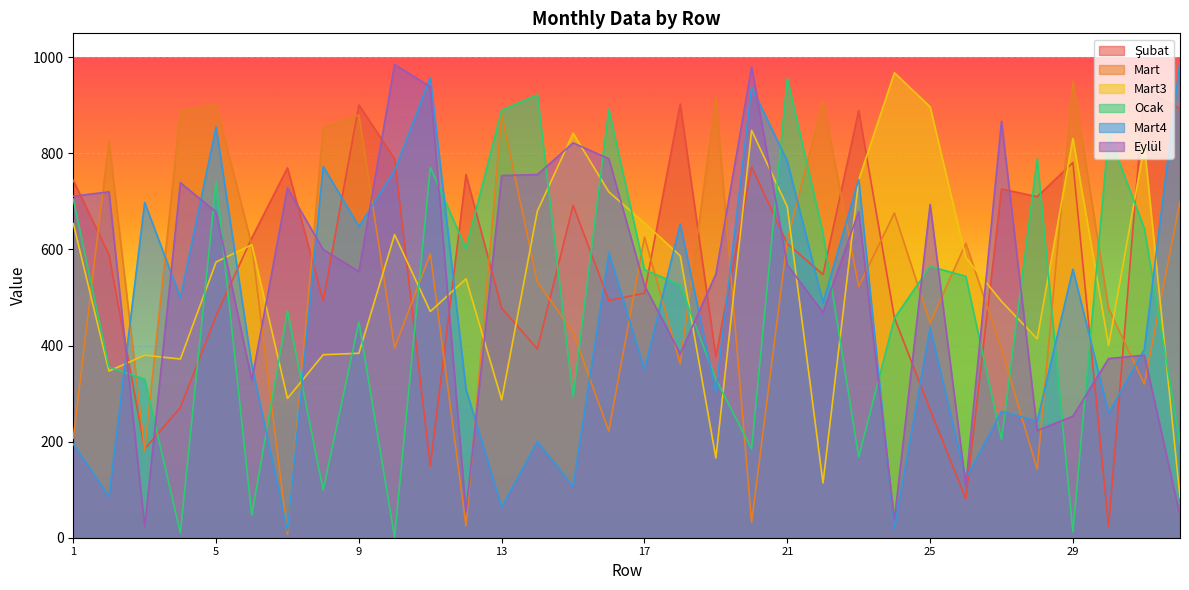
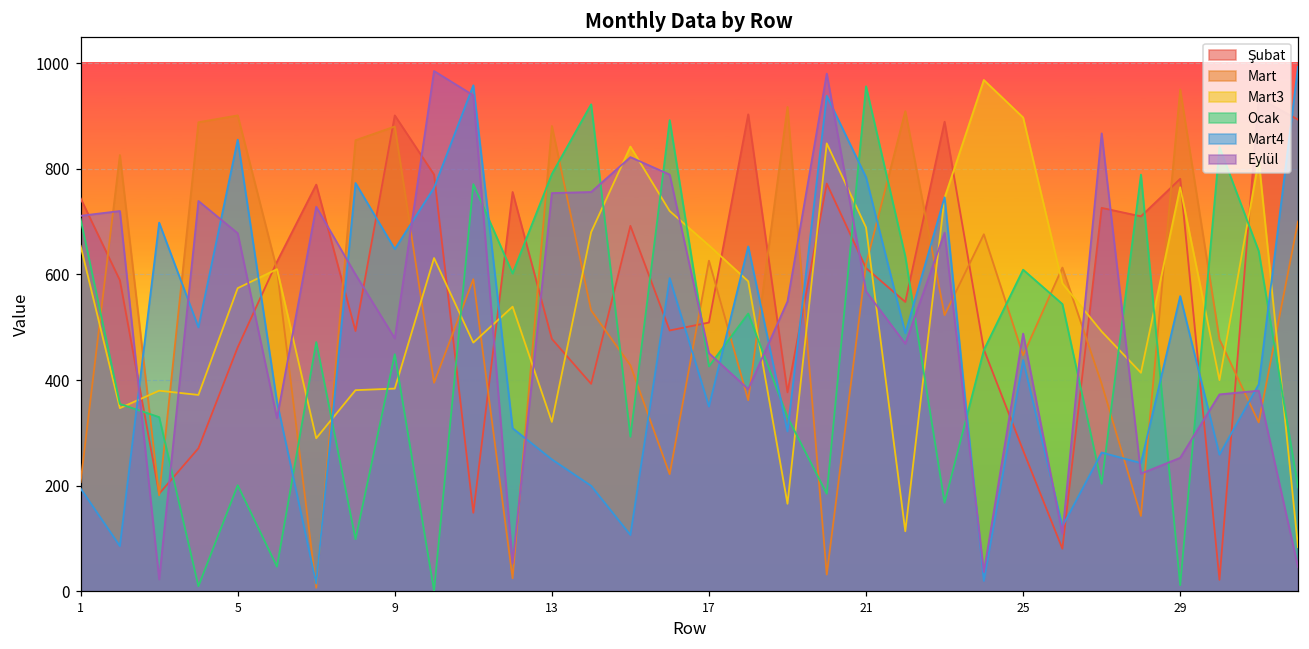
Ocak, 5: 740 -> 200
Eylül, 9: 550 -> 480
Mart3, 13: 290 -> 320
Ocak, 13: 890 -> 790
Mart4, 13: 60 -> 250
Ocak, 17: 560 -> 430
Eylül, 17: 530 -> 450
Ocak, 25: 570 -> 610
Eylül, 25: 690 -> 490
Mart3, 29: 830 -> 770
